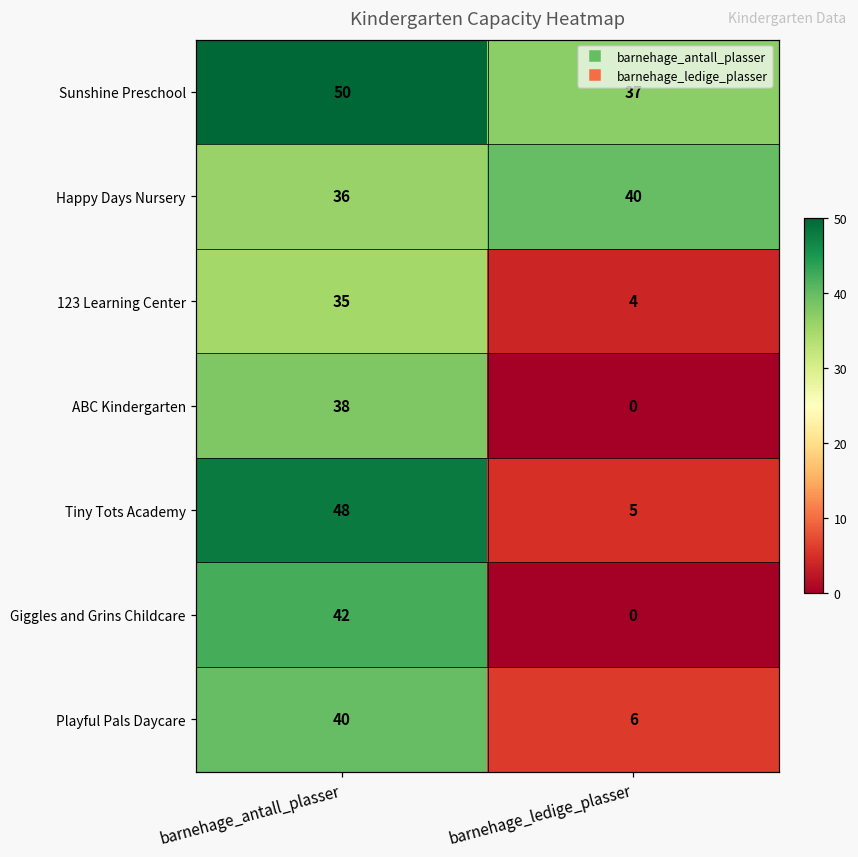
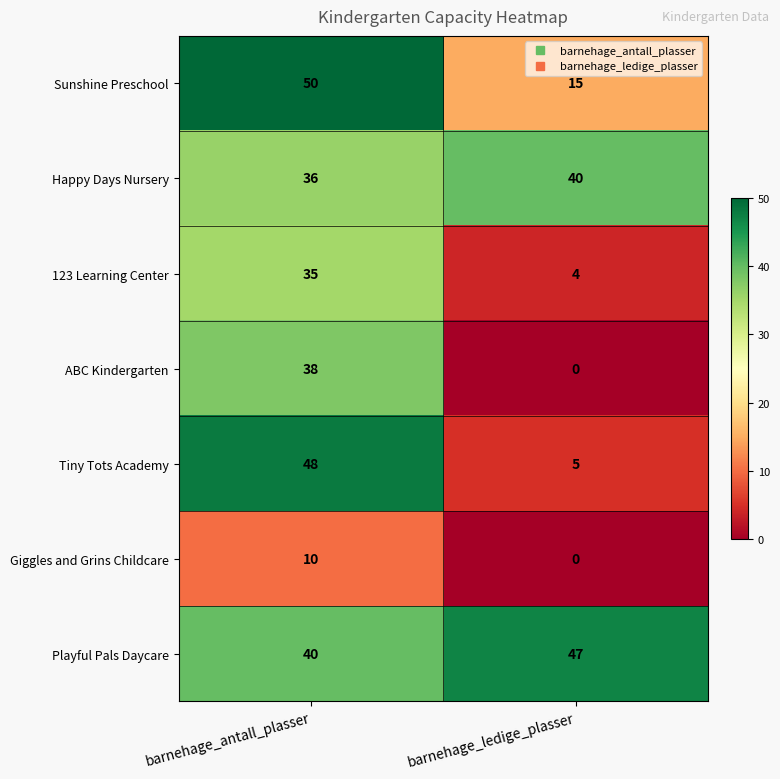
Sunshine Preschool, barnehage_ledige_plasser: 37 -> 15
Giggles and Grins Childcare, barnehage_antall_plasser: 42 -> 10
Playful Pals Daycare, barnehage_ledige_plasser: 6 -> 47
